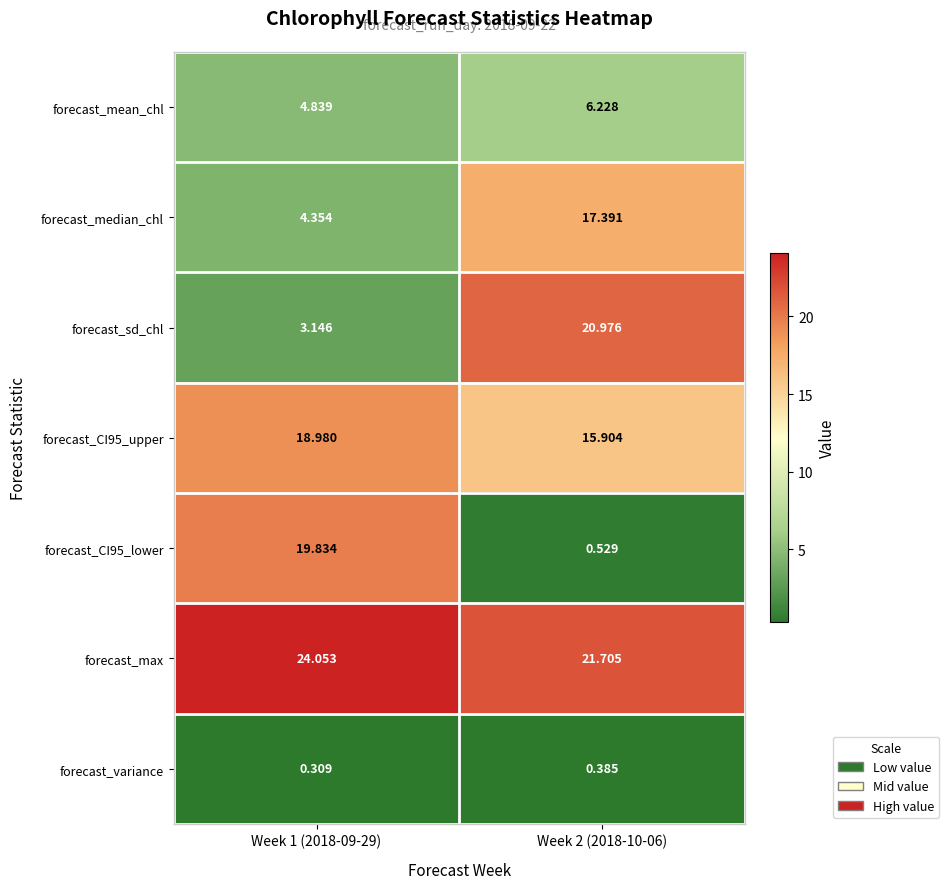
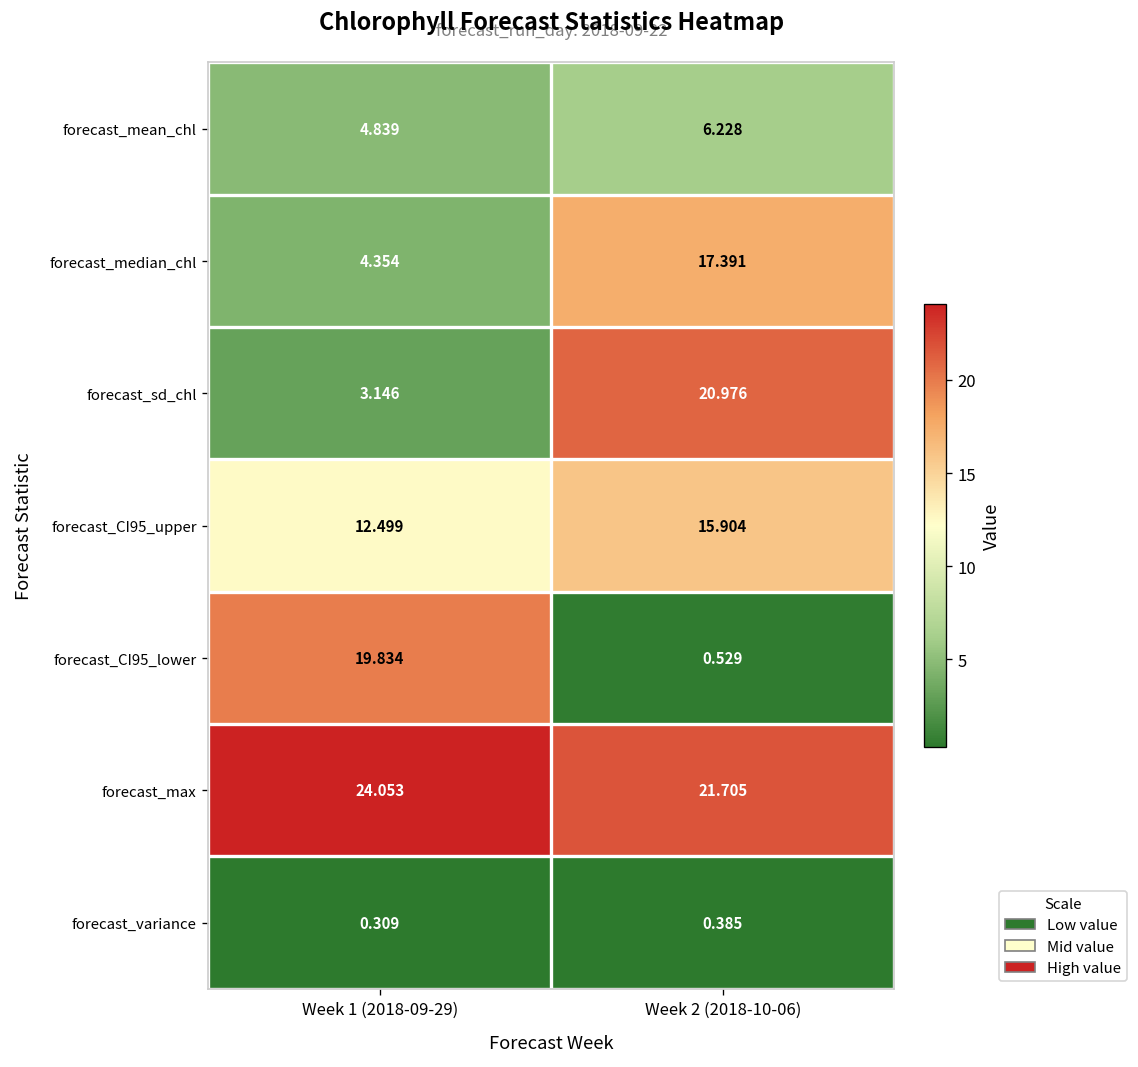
forecast_CI95_upper, Week 1 (2018-09-29): 18.980 -> 12.499
